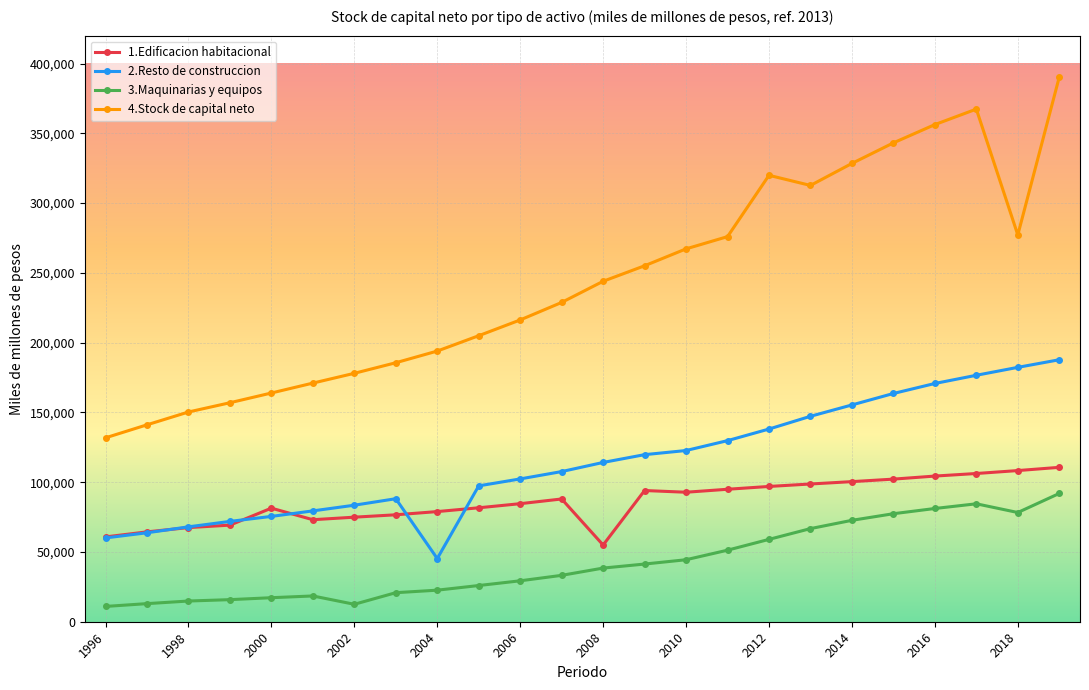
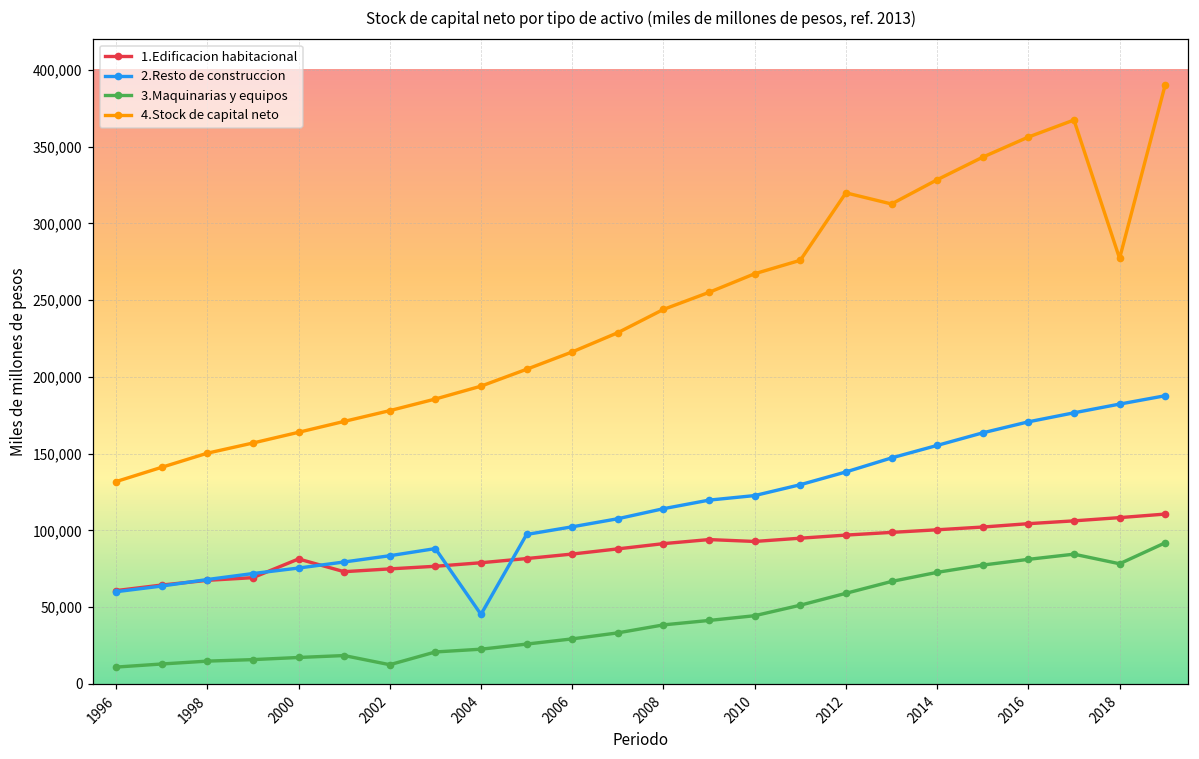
1.Edificacion habitacional, 2008: 55,000 -> 91,000
